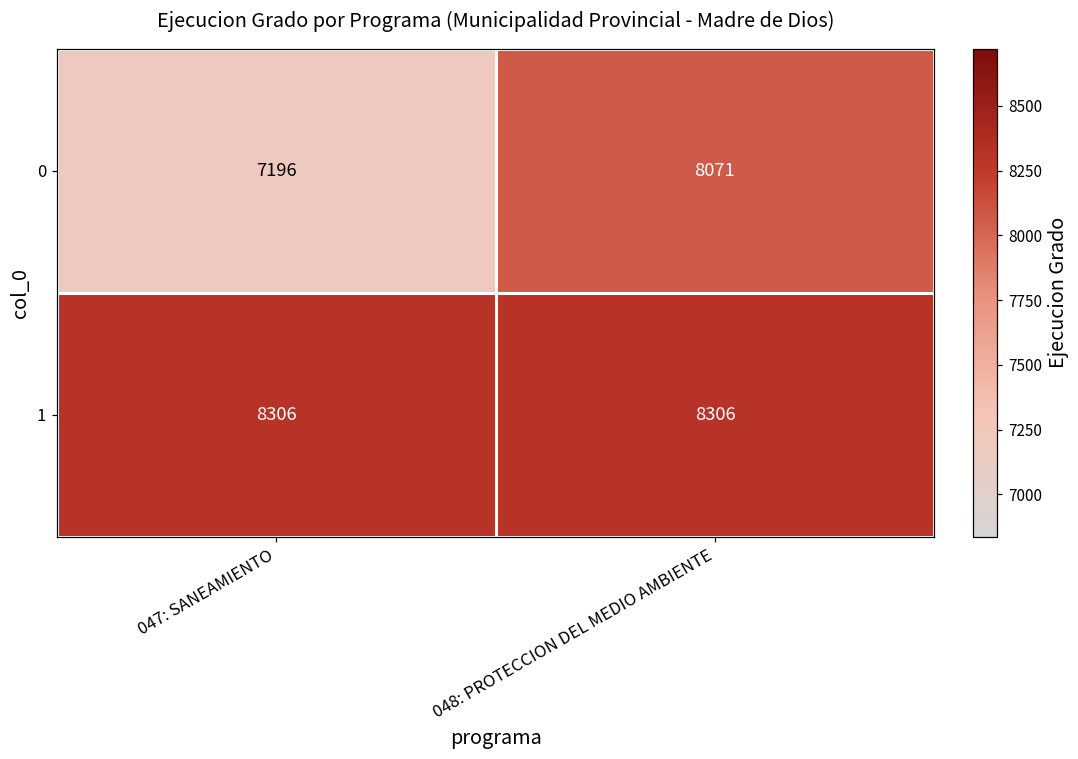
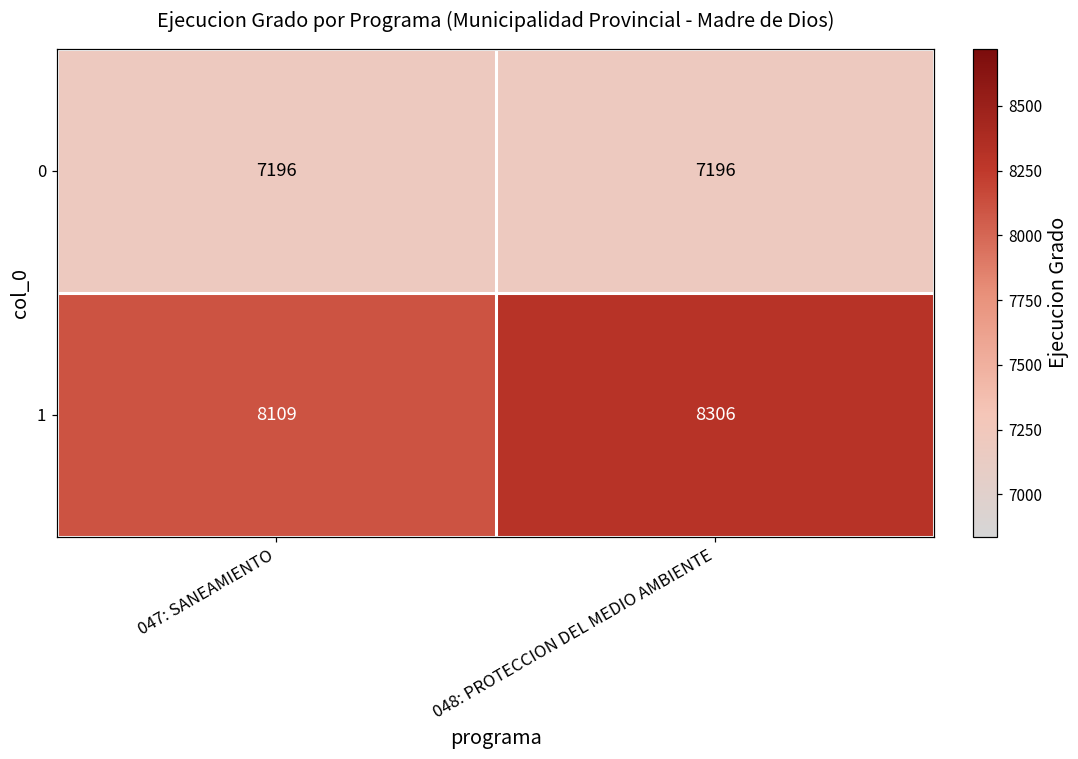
0, 048: PROTECCION DEL MEDIO AMBIENTE: 8071 -> 7196
1, 047: SANEAMIENTO: 8306 -> 8109
